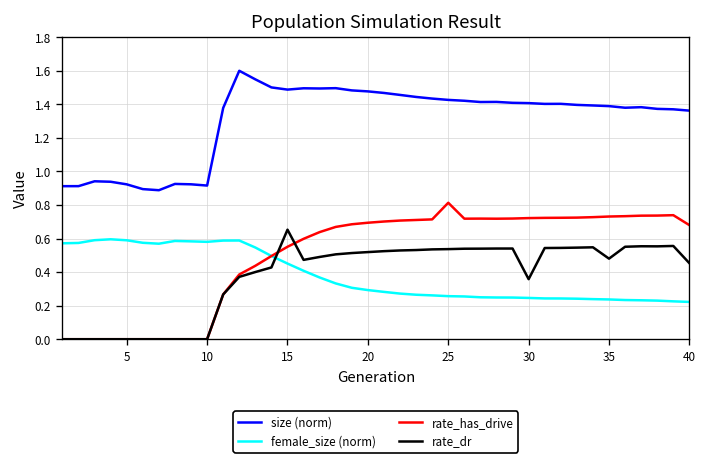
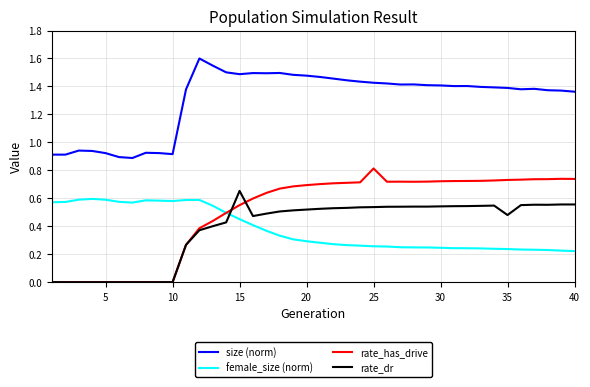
rate_dr, 30: 0.36 -> 0.54
rate_has_drive, 40: 0.68 -> 0.74
rate_dr, 40: 0.45 -> 0.56
